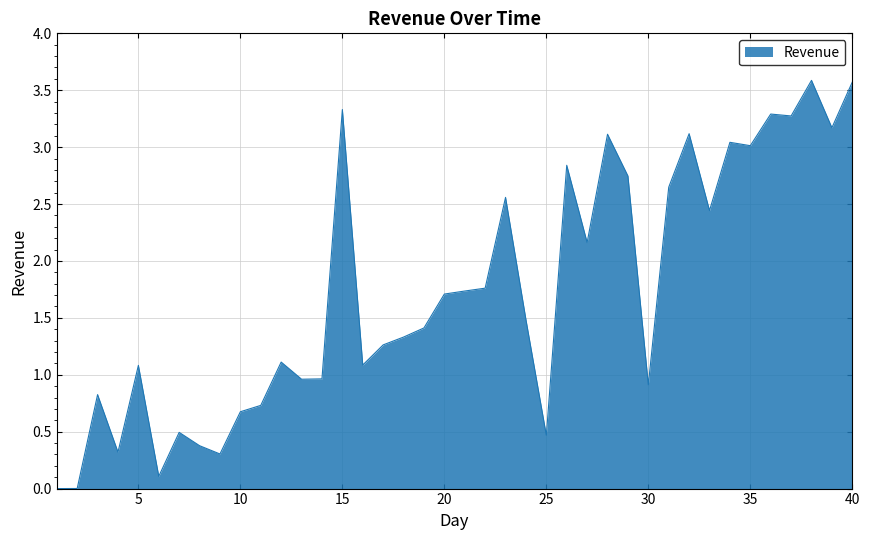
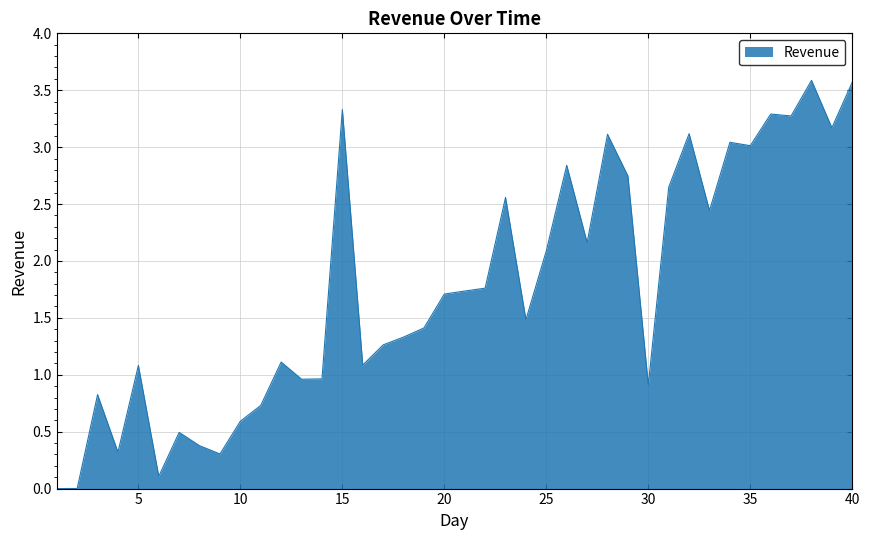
10: 0.68 -> 0.59
25: 0.47 -> 2.09
